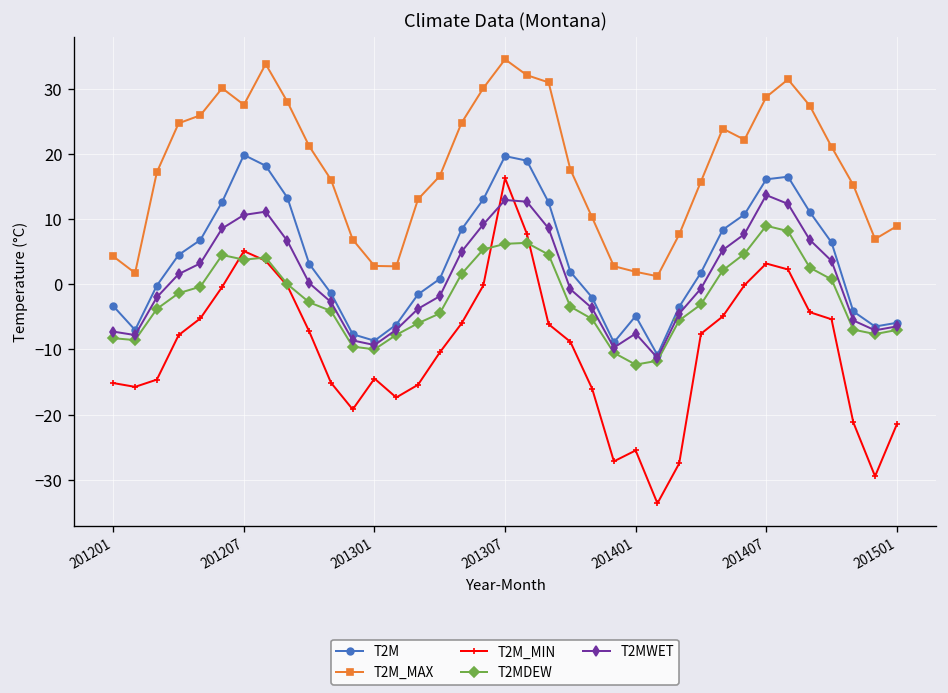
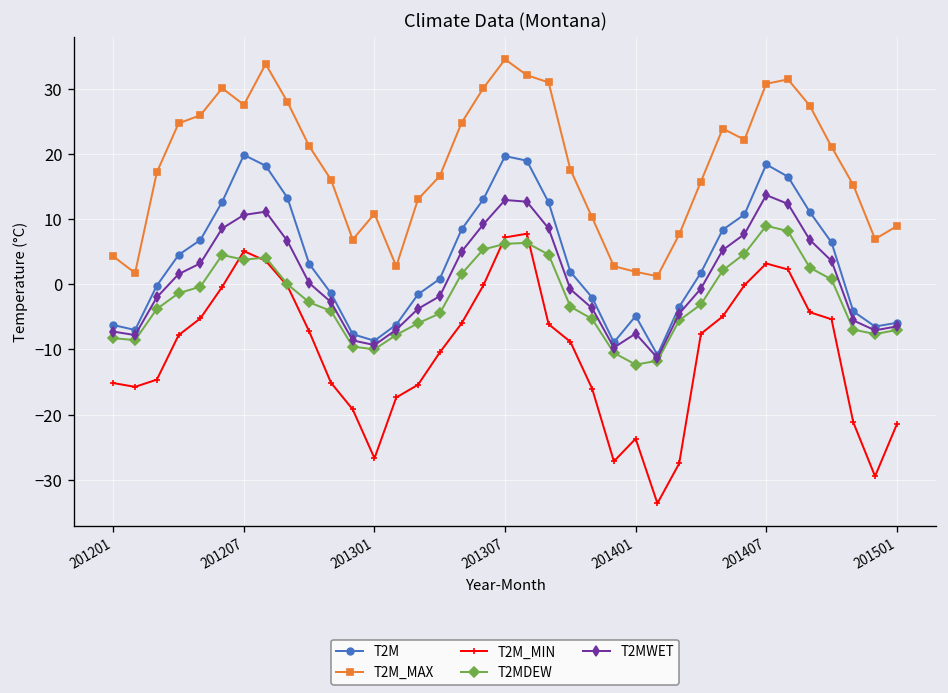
T2M, 201201: -3 -> -6
T2M_MAX, 201301: 3 -> 11
T2M_MIN, 201301: -14 -> -27
T2M_MIN, 201307: 16 -> 7
T2M_MIN, 201401: -25 -> -24
T2M, 201407: 16 -> 18
T2M_MAX, 201407: 29 -> 31
